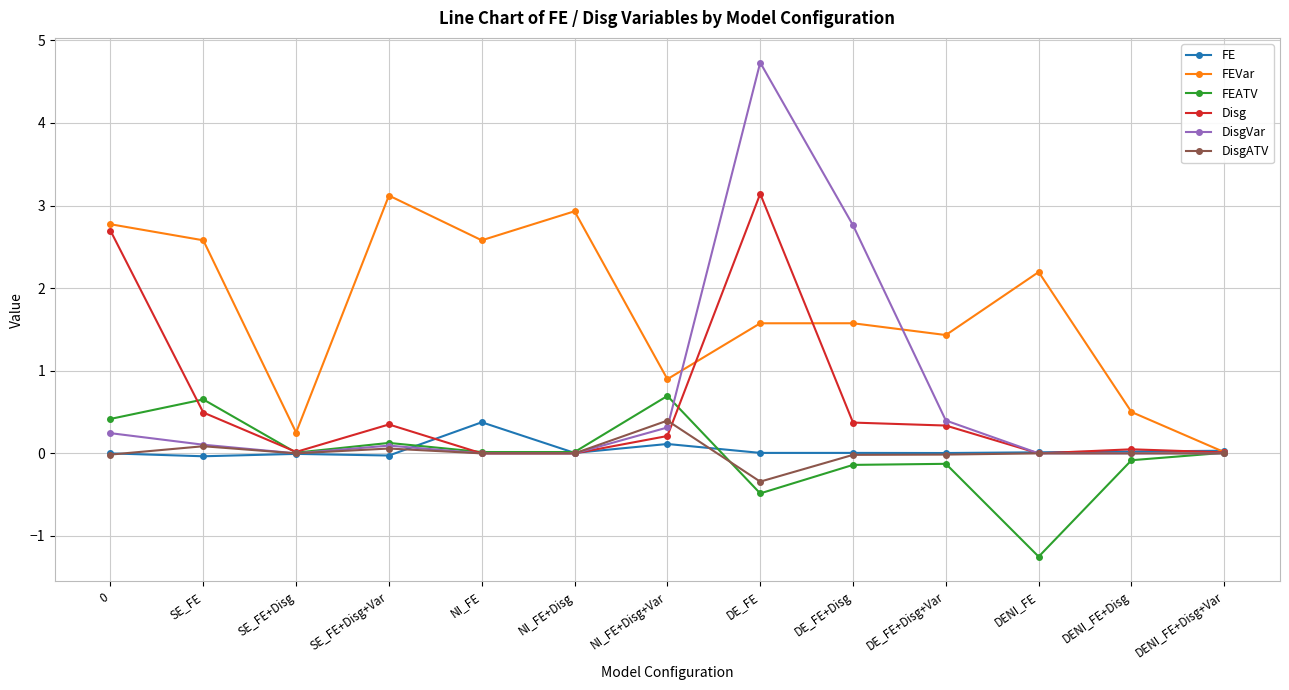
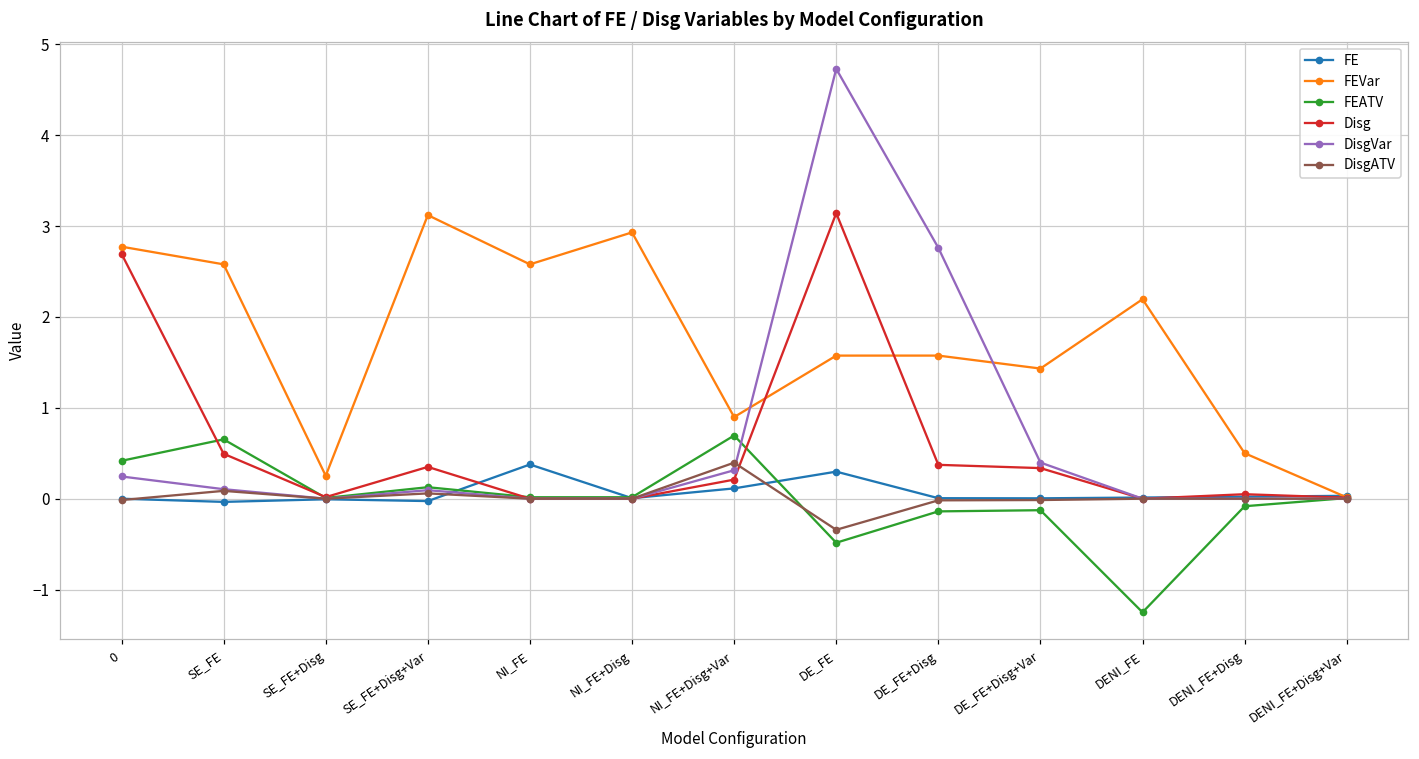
FE, DE_FE: 0.0 -> 0.3
